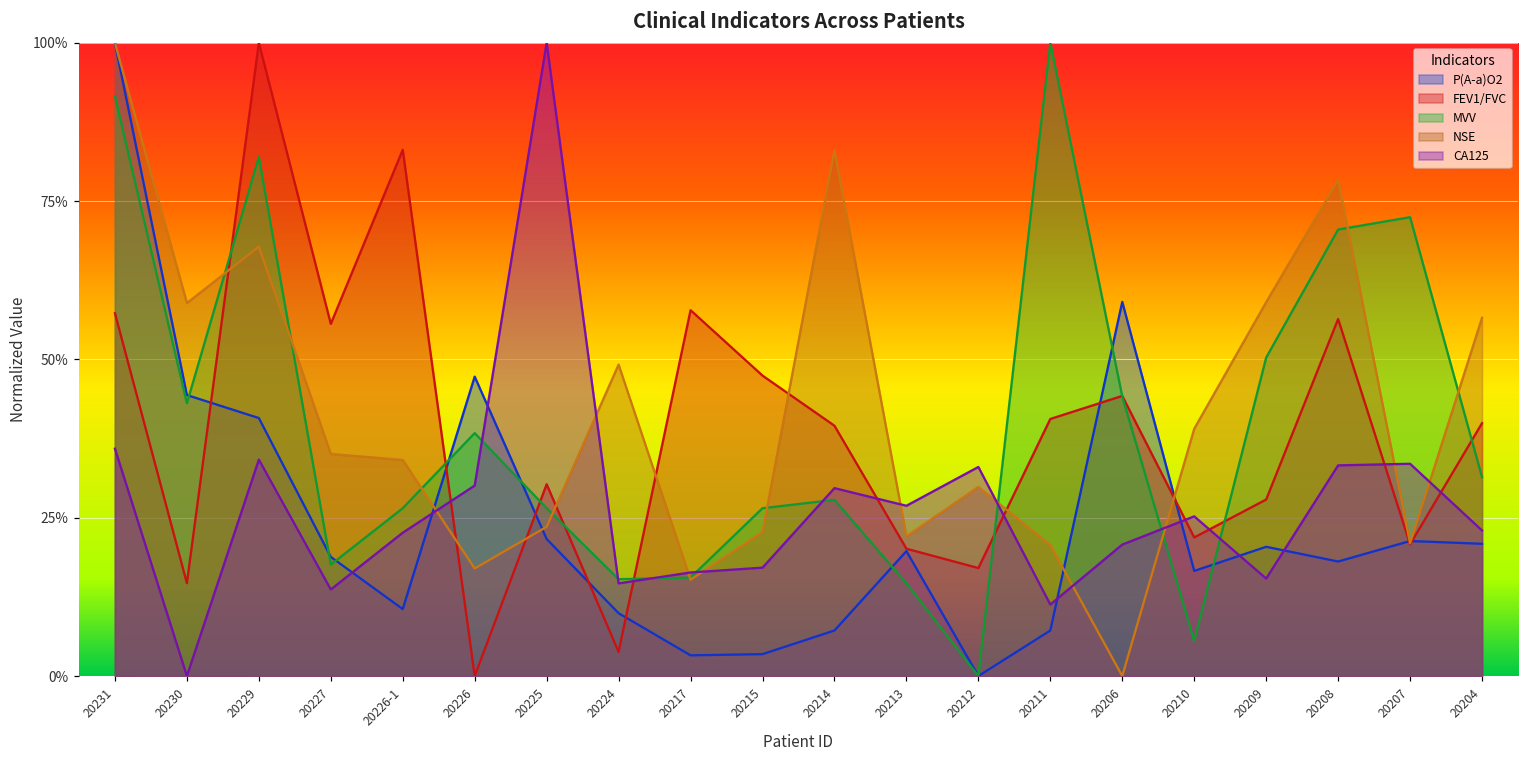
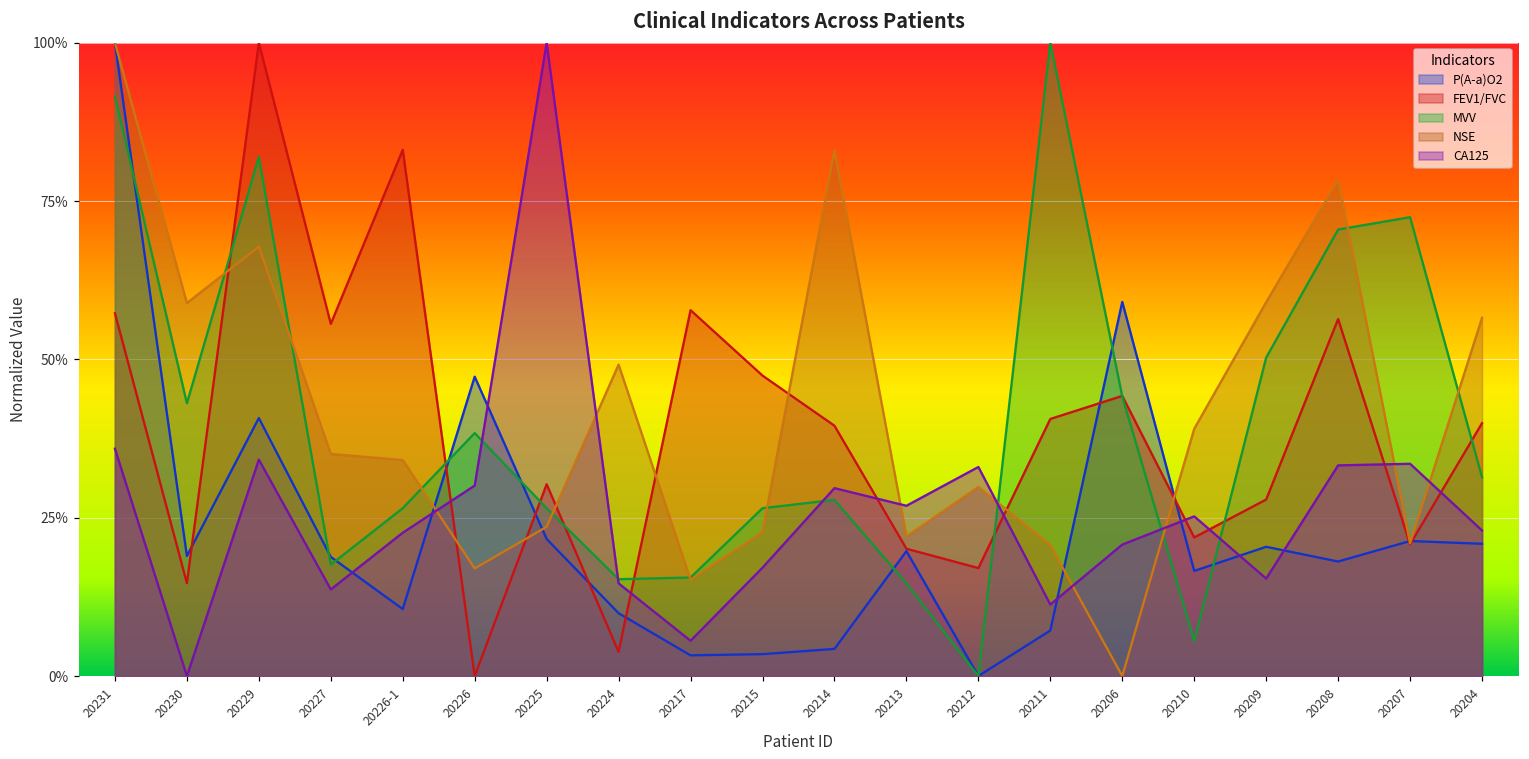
P(A-a)O2, 20230: 44% -> 19%
CA125, 20217: 16% -> 6%
P(A-a)O2, 20214: 7% -> 4%
